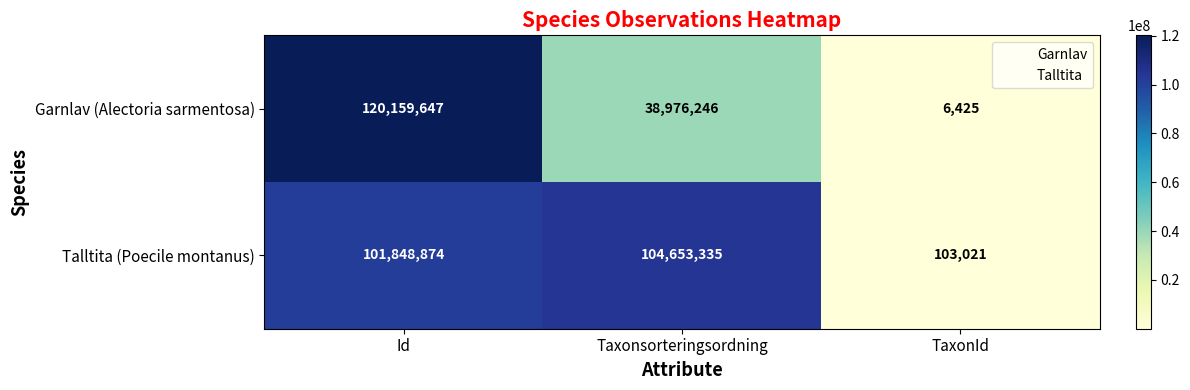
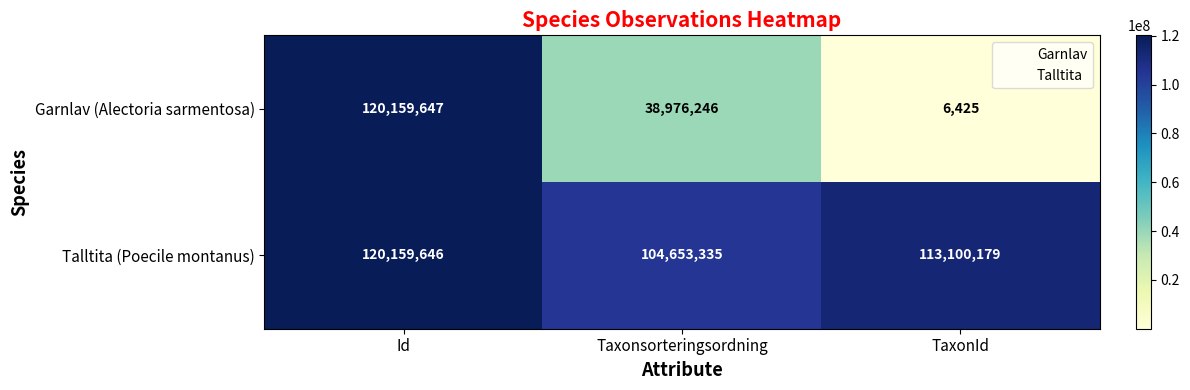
Talltita (Poecile montanus), Id: 101,848,874 -> 120,159,646
Talltita (Poecile montanus), TaxonId: 103,021 -> 113,100,179
